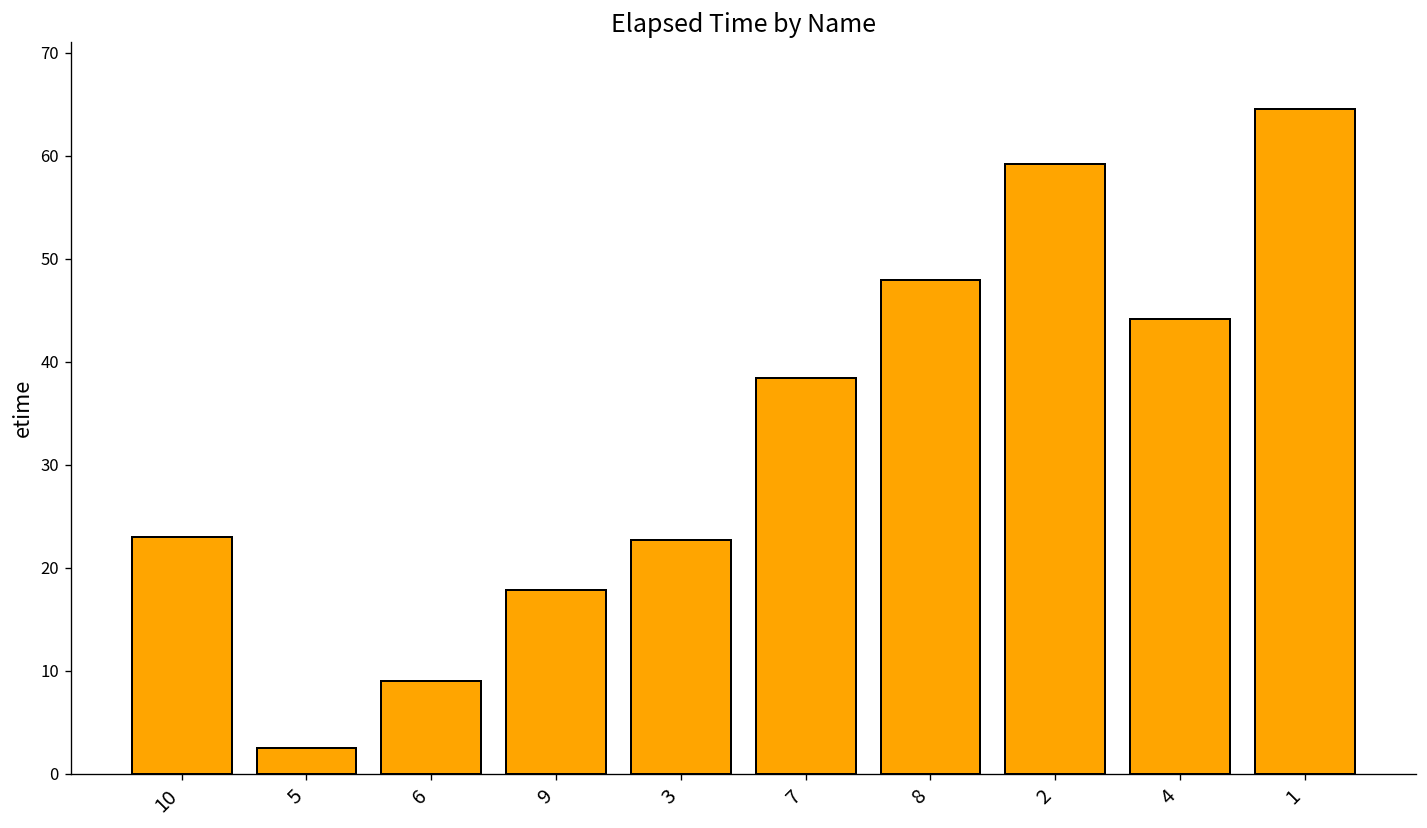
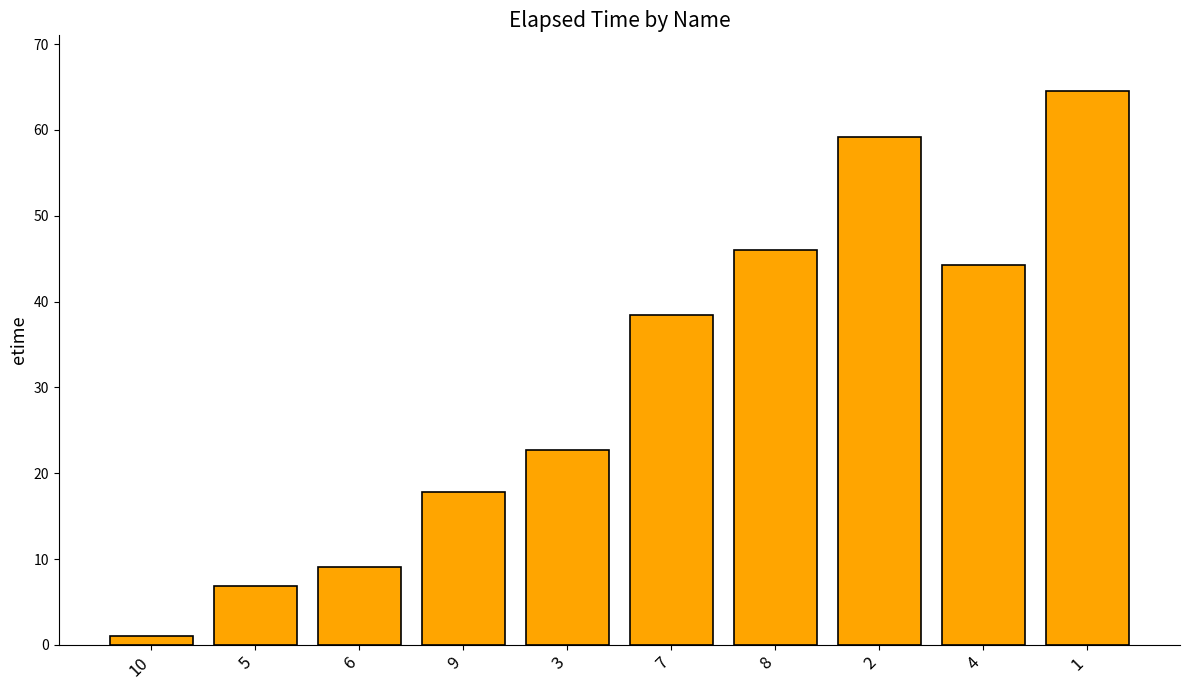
10: 23 -> 1
5: 3 -> 7
8: 48 -> 46
